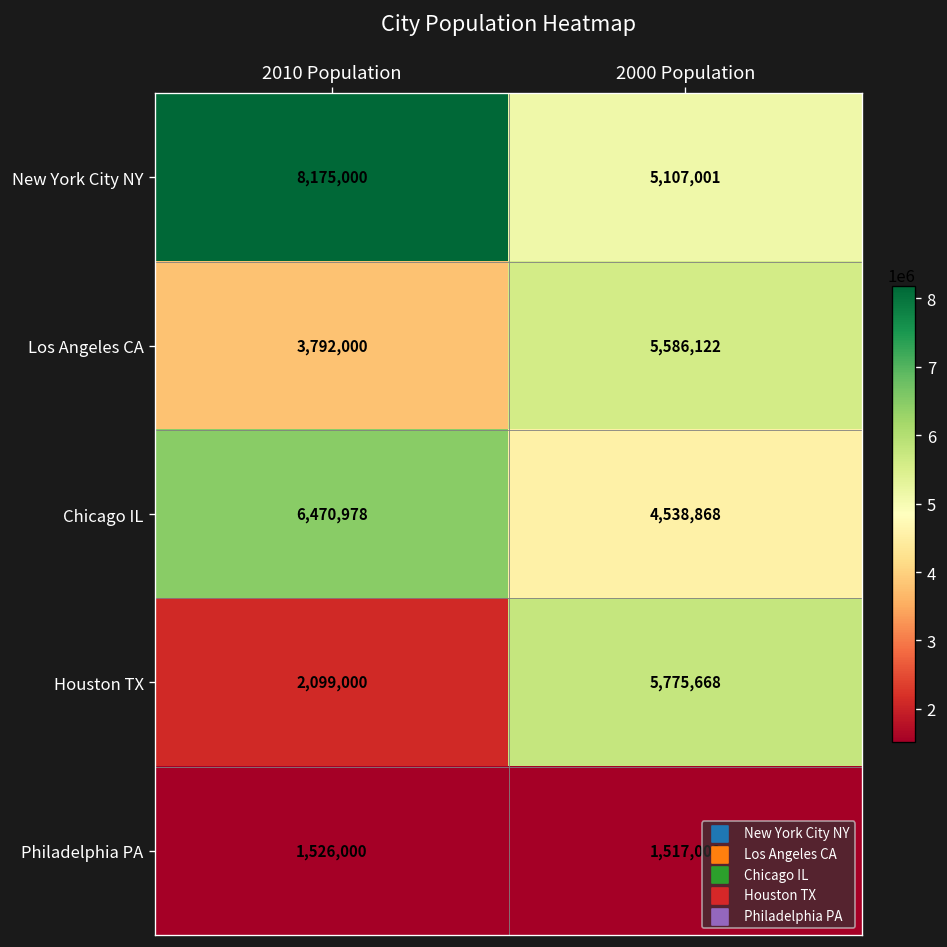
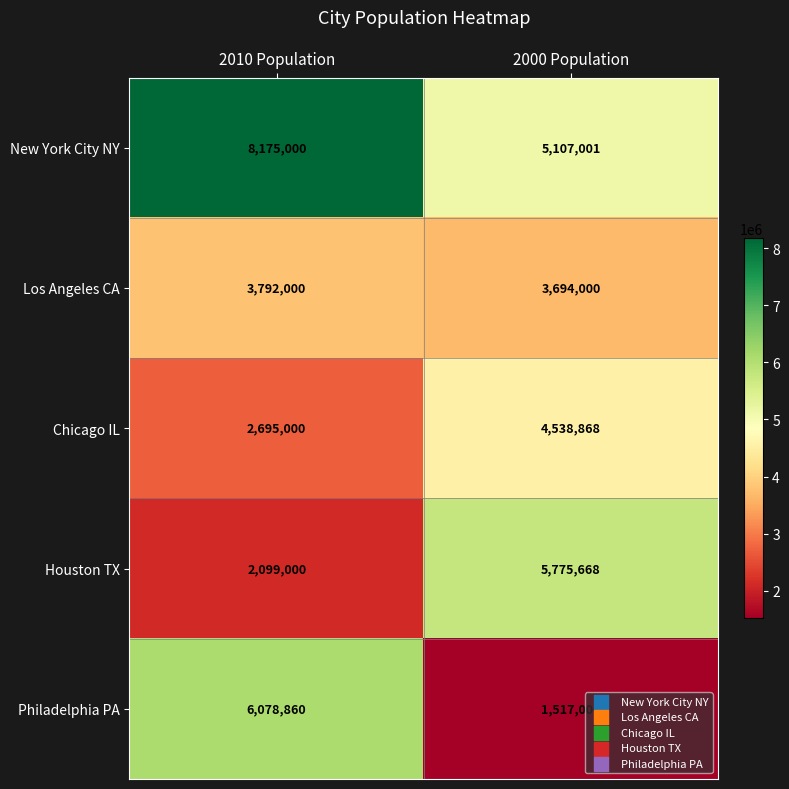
Los Angeles CA, 2000 Population: 5,586,122 -> 3,694,000
Chicago IL, 2010 Population: 6,470,978 -> 2,695,000
Philadelphia PA, 2010 Population: 1,526,000 -> 6,078,860
